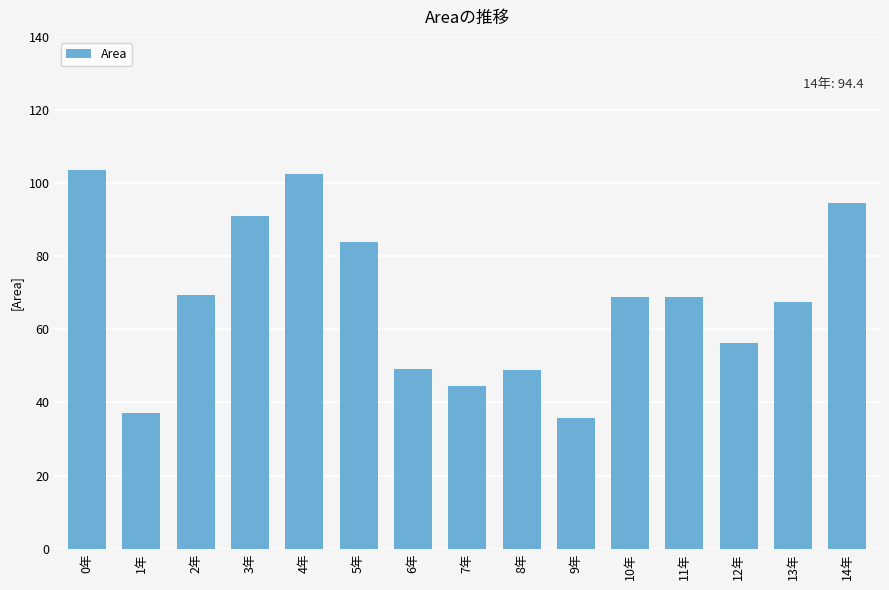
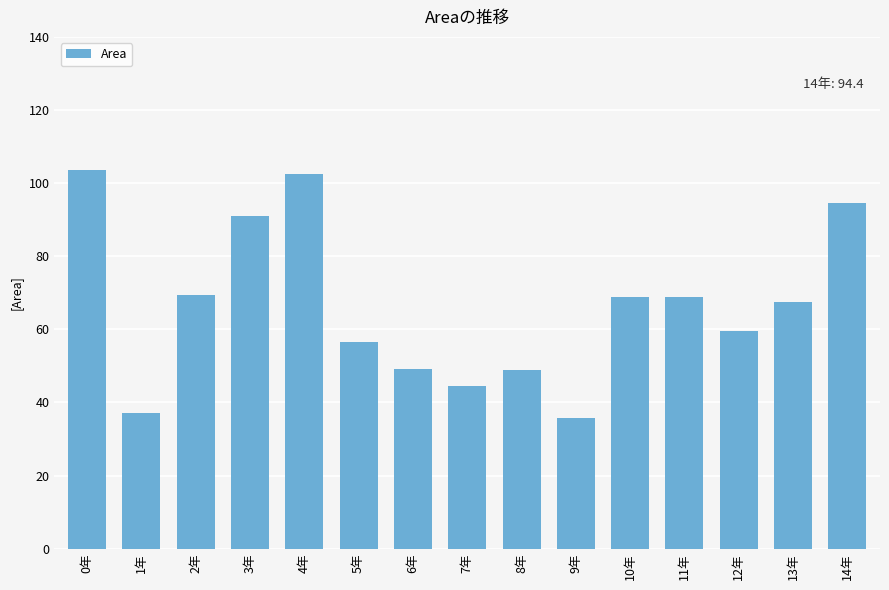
5年: 84 -> 56
12年: 56 -> 59
